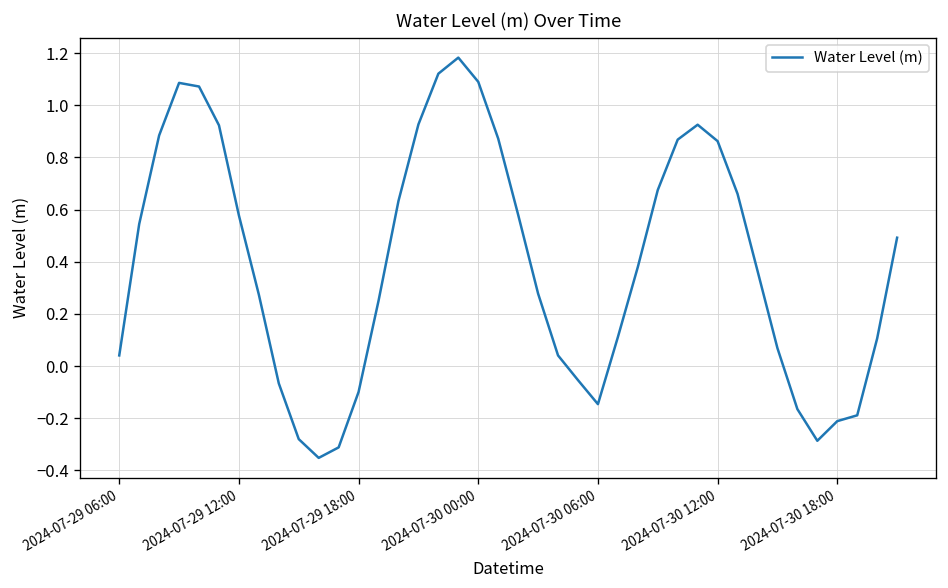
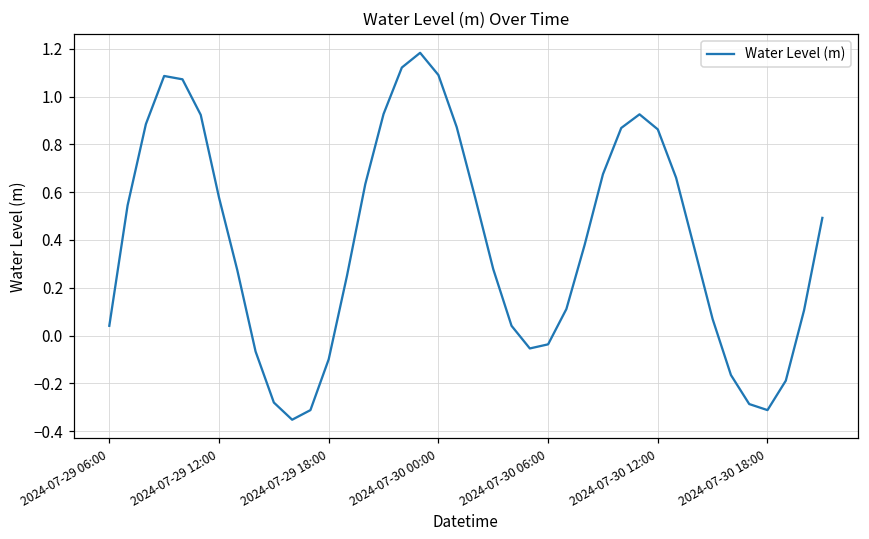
2024-07-30 06:00: -0.15 -> -0.04
2024-07-30 18:00: -0.21 -> -0.31
